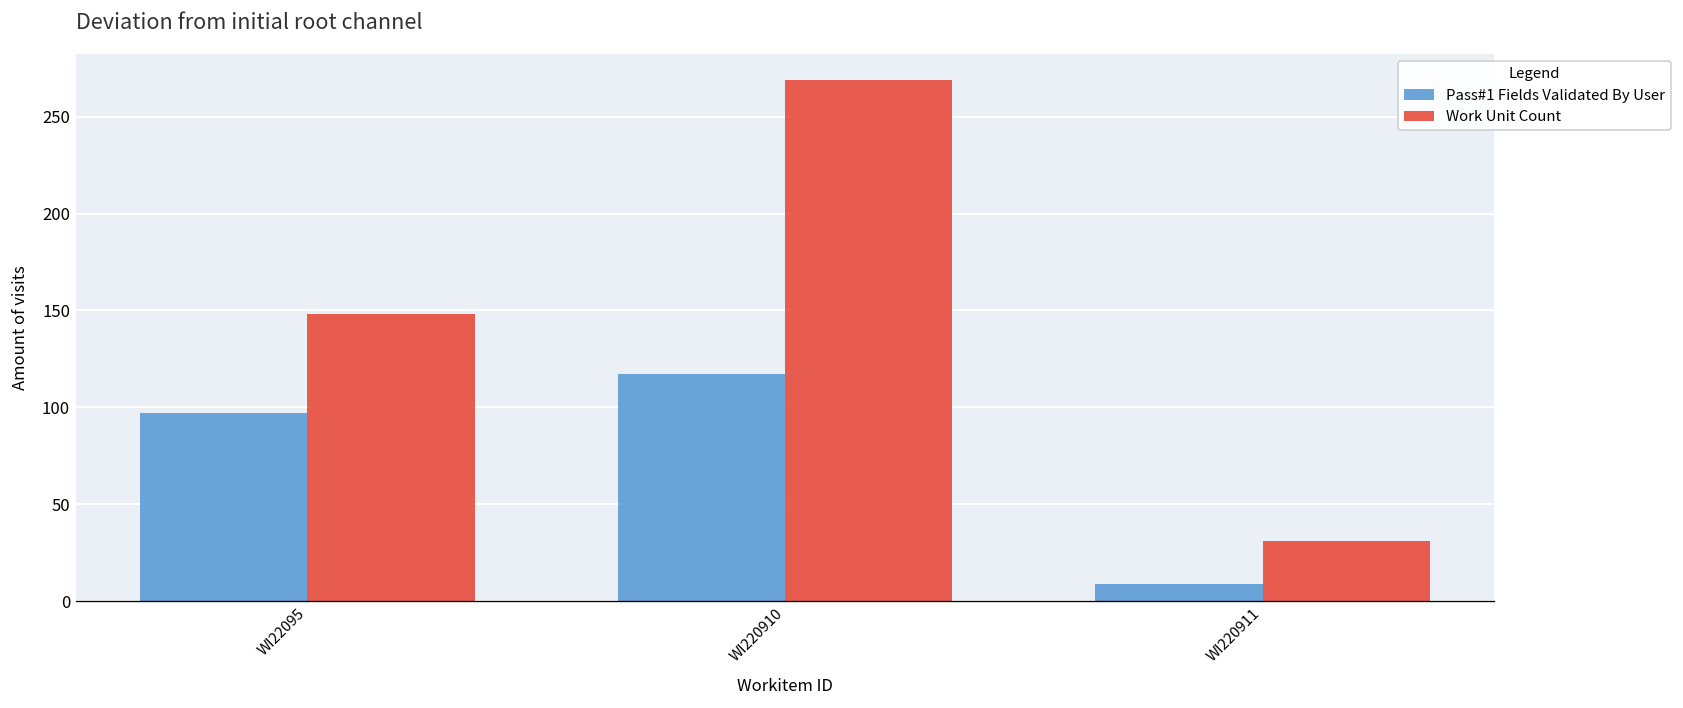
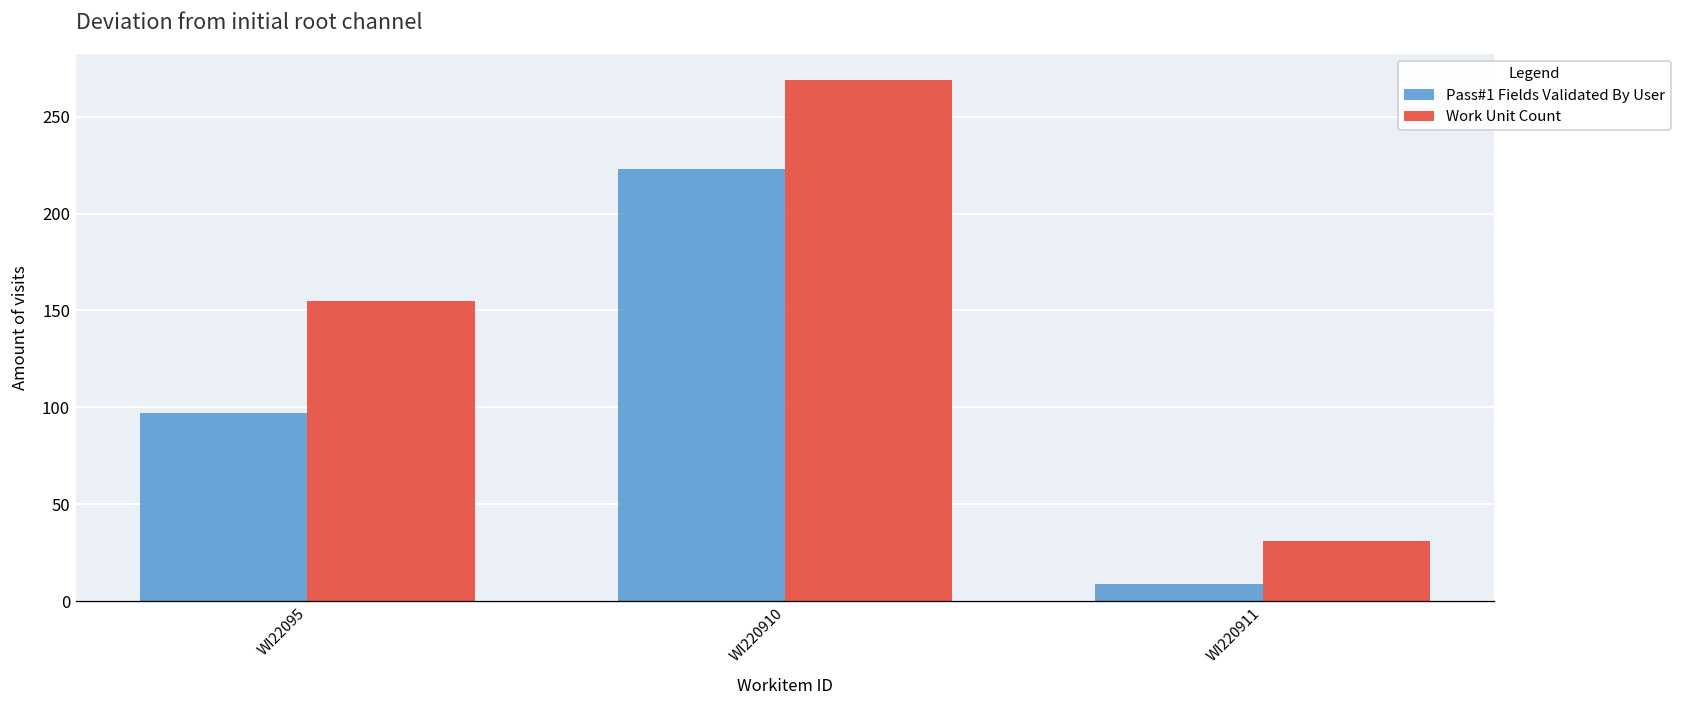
Work Unit Count, WI22095: 148 -> 155
Pass#1 Fields Validated By User, WI220910: 117 -> 223
